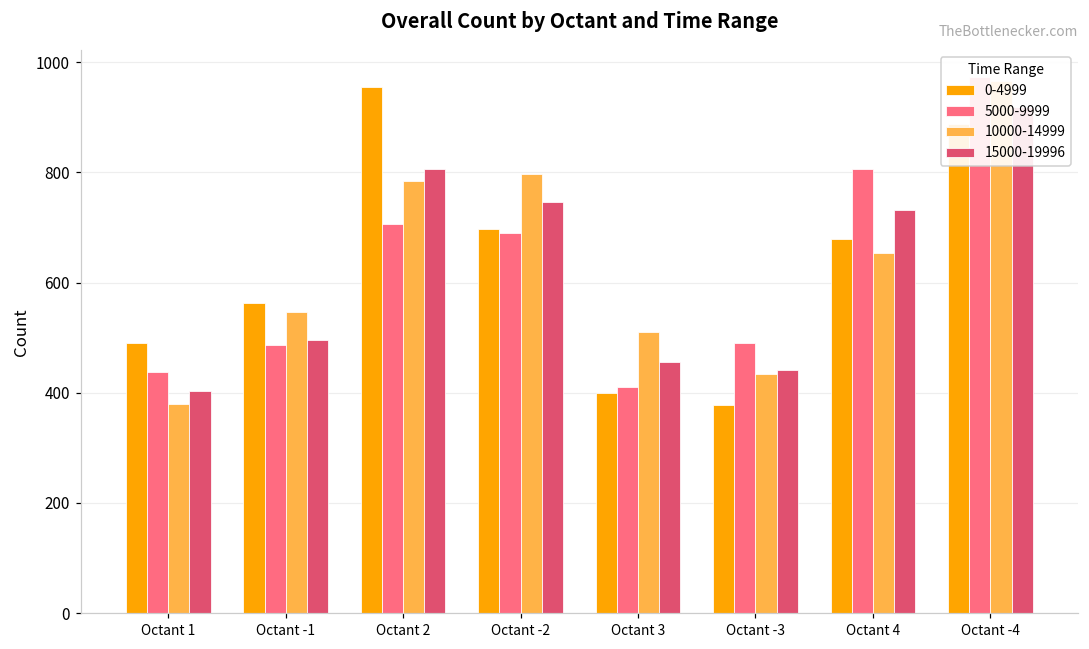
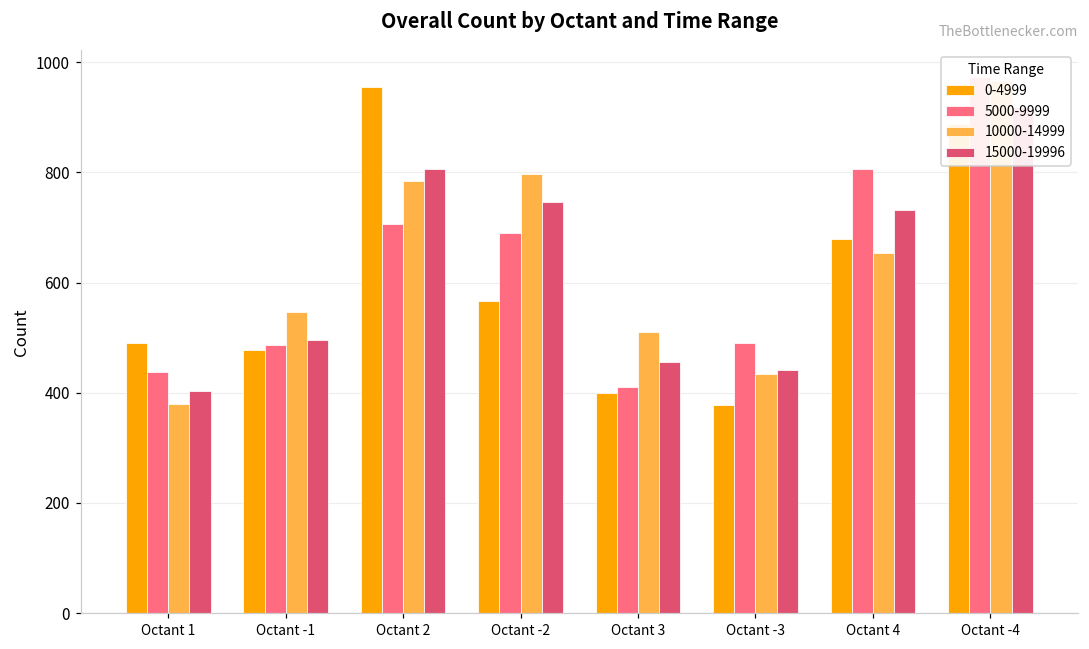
0-4999, Octant -1: 560 -> 480
0-4999, Octant -2: 700 -> 570
